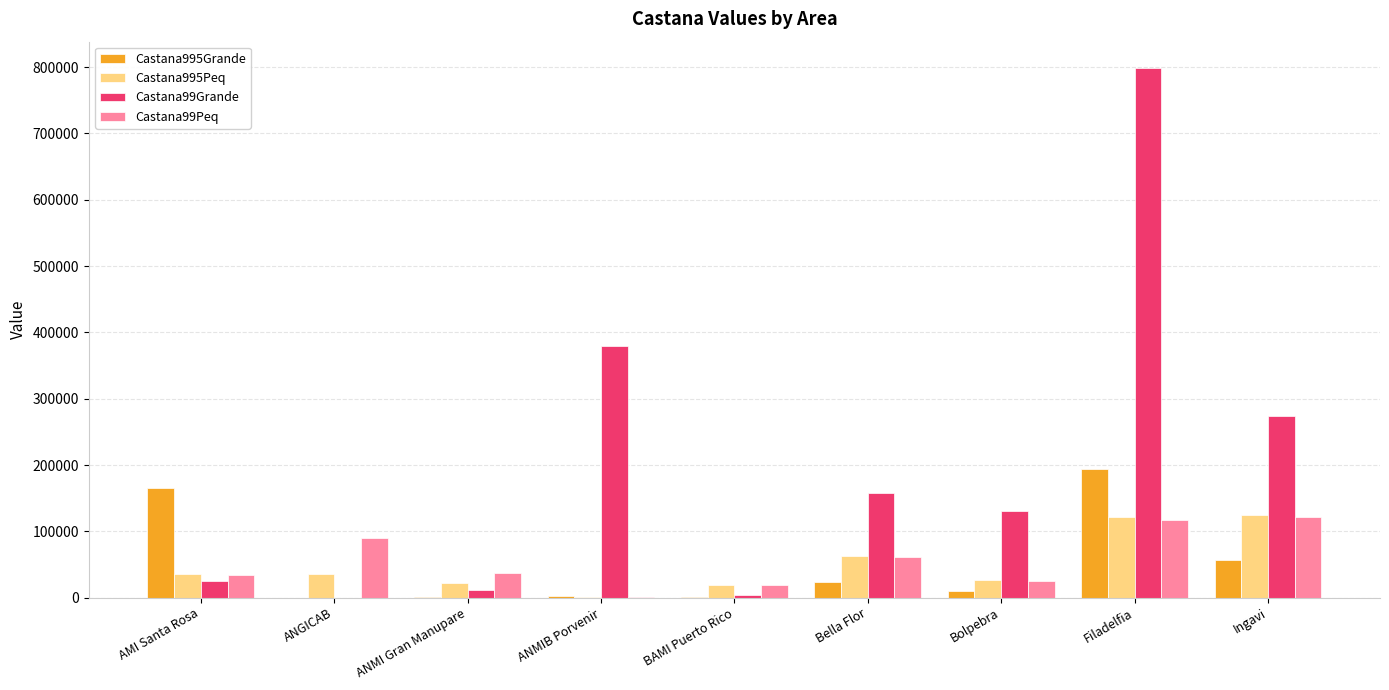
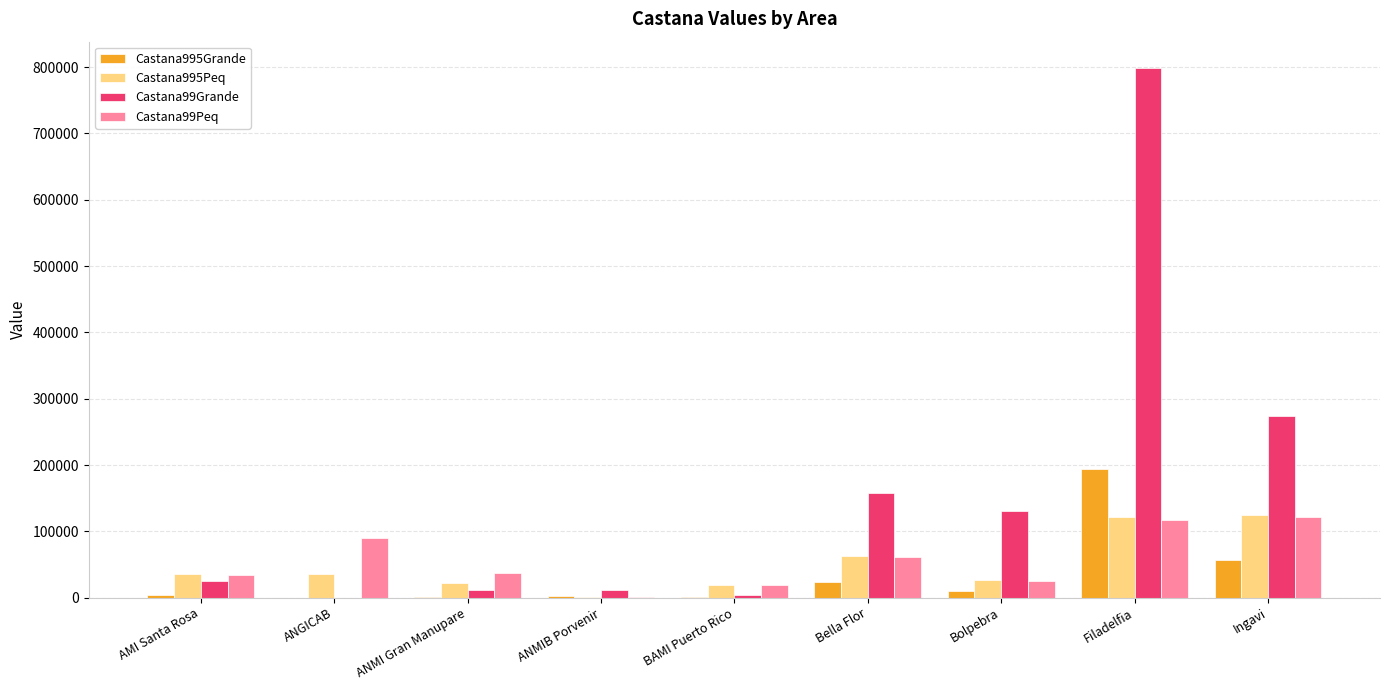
Castana995Grande, AMI Santa Rosa: 170000 -> 0
Castana99Grande, ANMIB Porvenir: 380000 -> 10000
